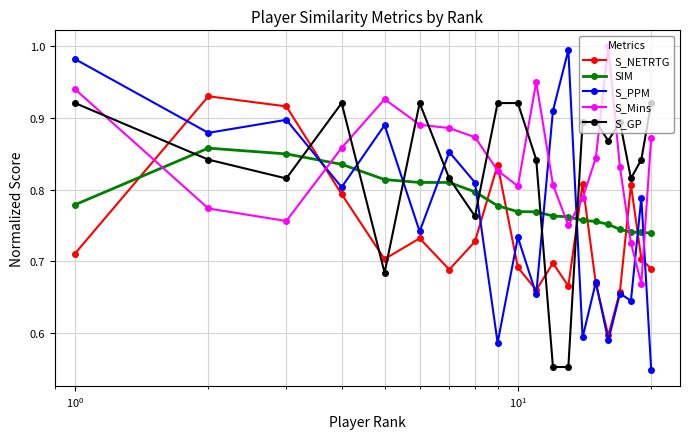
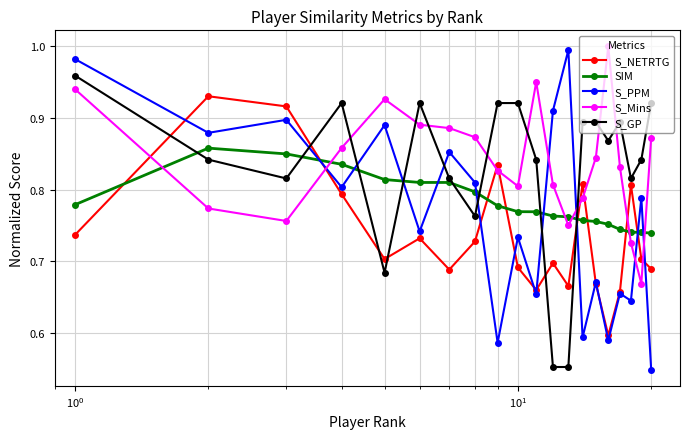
S_NETRTG, 10^0: 0.71 -> 0.74
S_GP, 10^0: 0.92 -> 0.96
